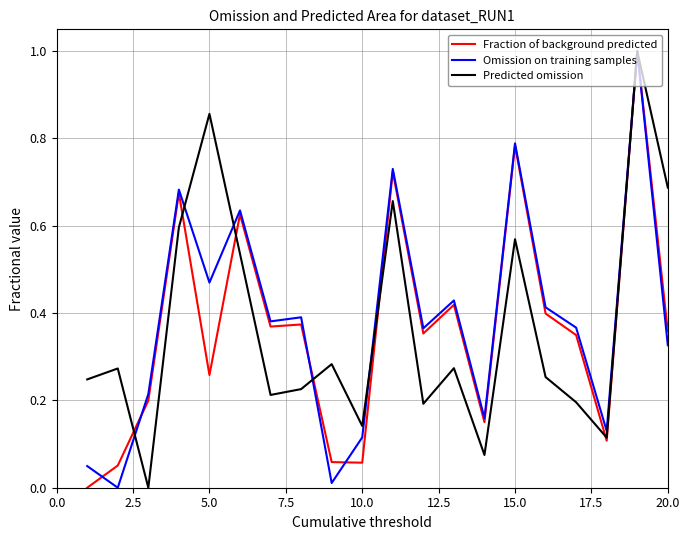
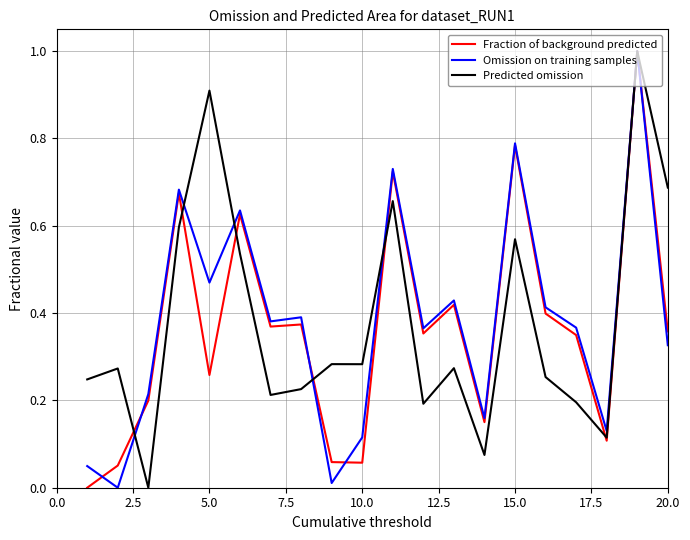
Predicted omission, 5.0: 0.86 -> 0.91
Predicted omission, 10.0: 0.14 -> 0.28
